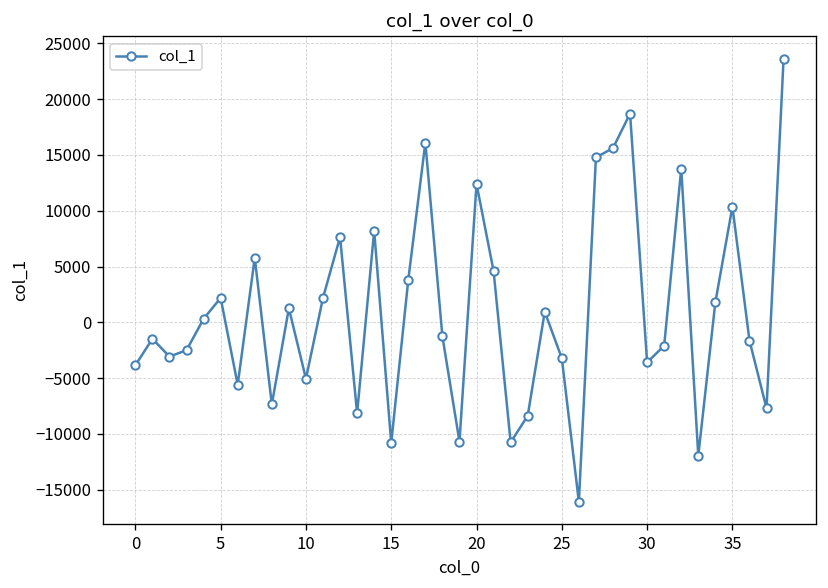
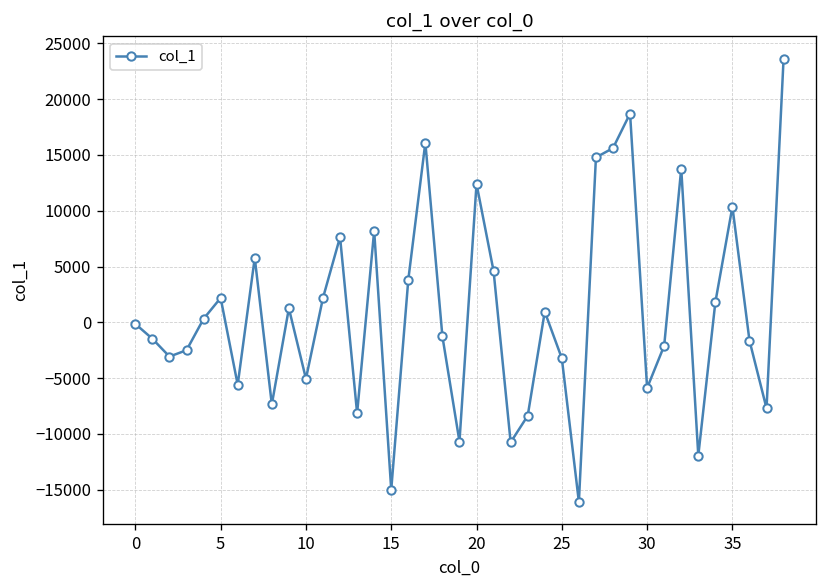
0: -4000 -> 0
15: -11000 -> -15000
30: -4000 -> -6000
